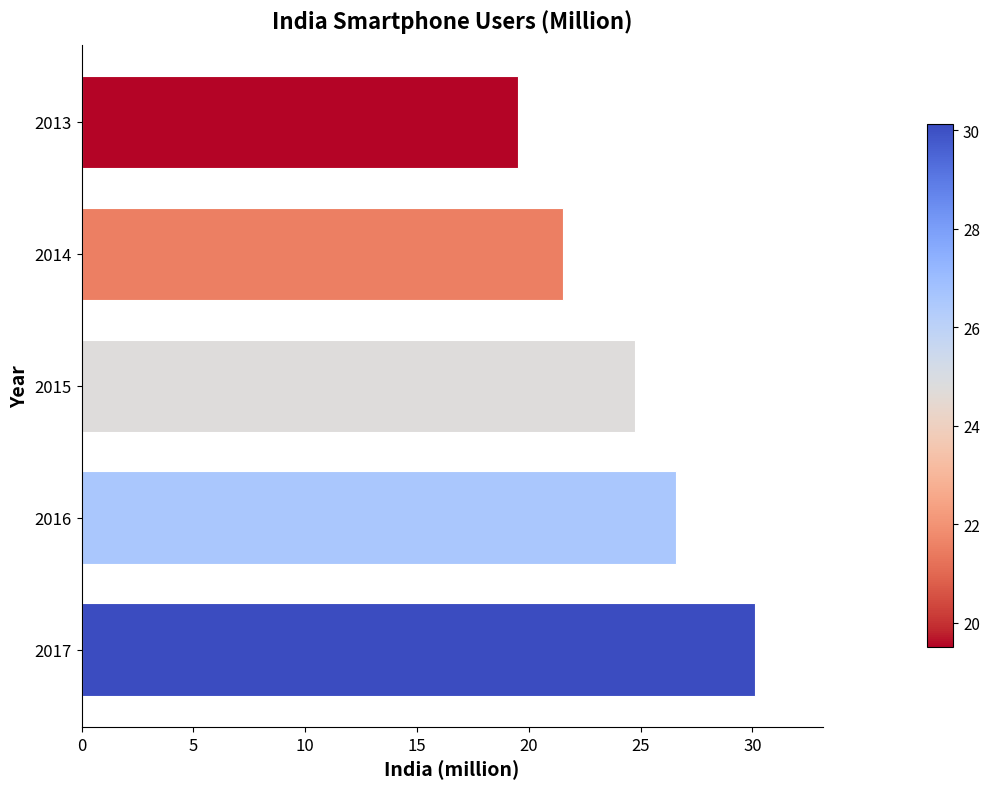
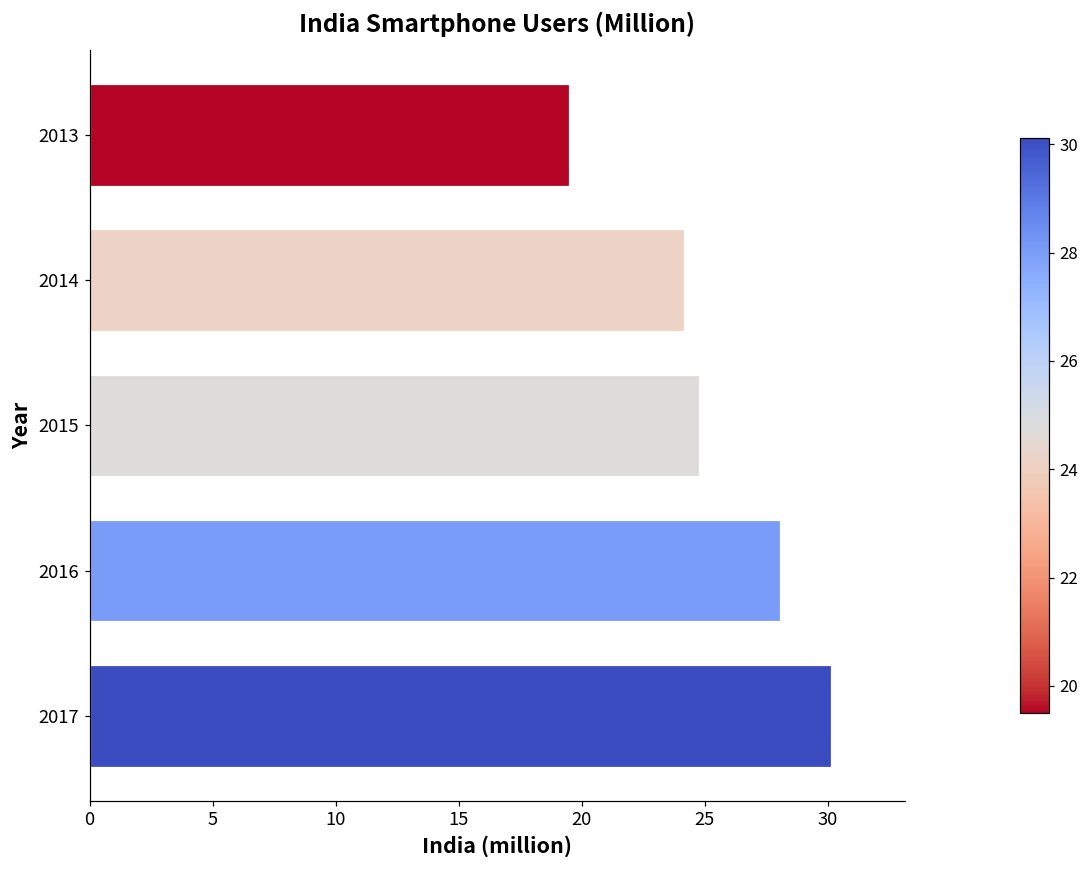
2014: 21.5 -> 24.1
2016: 26.6 -> 28.1
